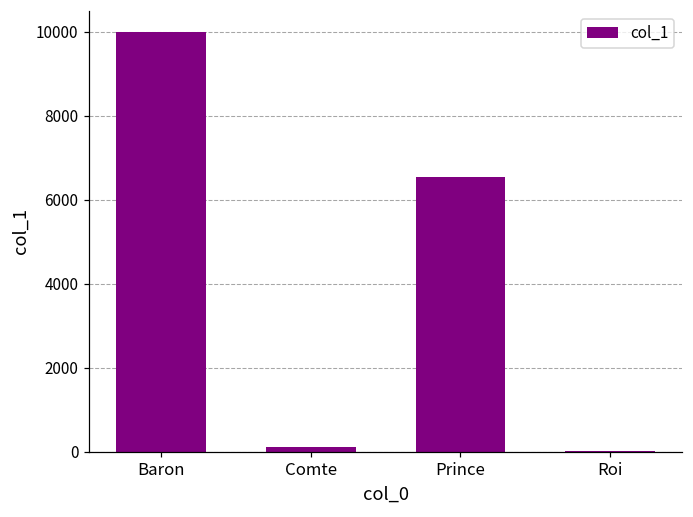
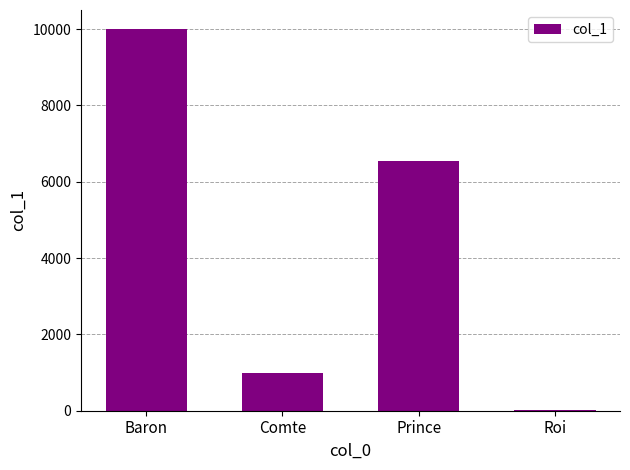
Comte: 100 -> 1000
